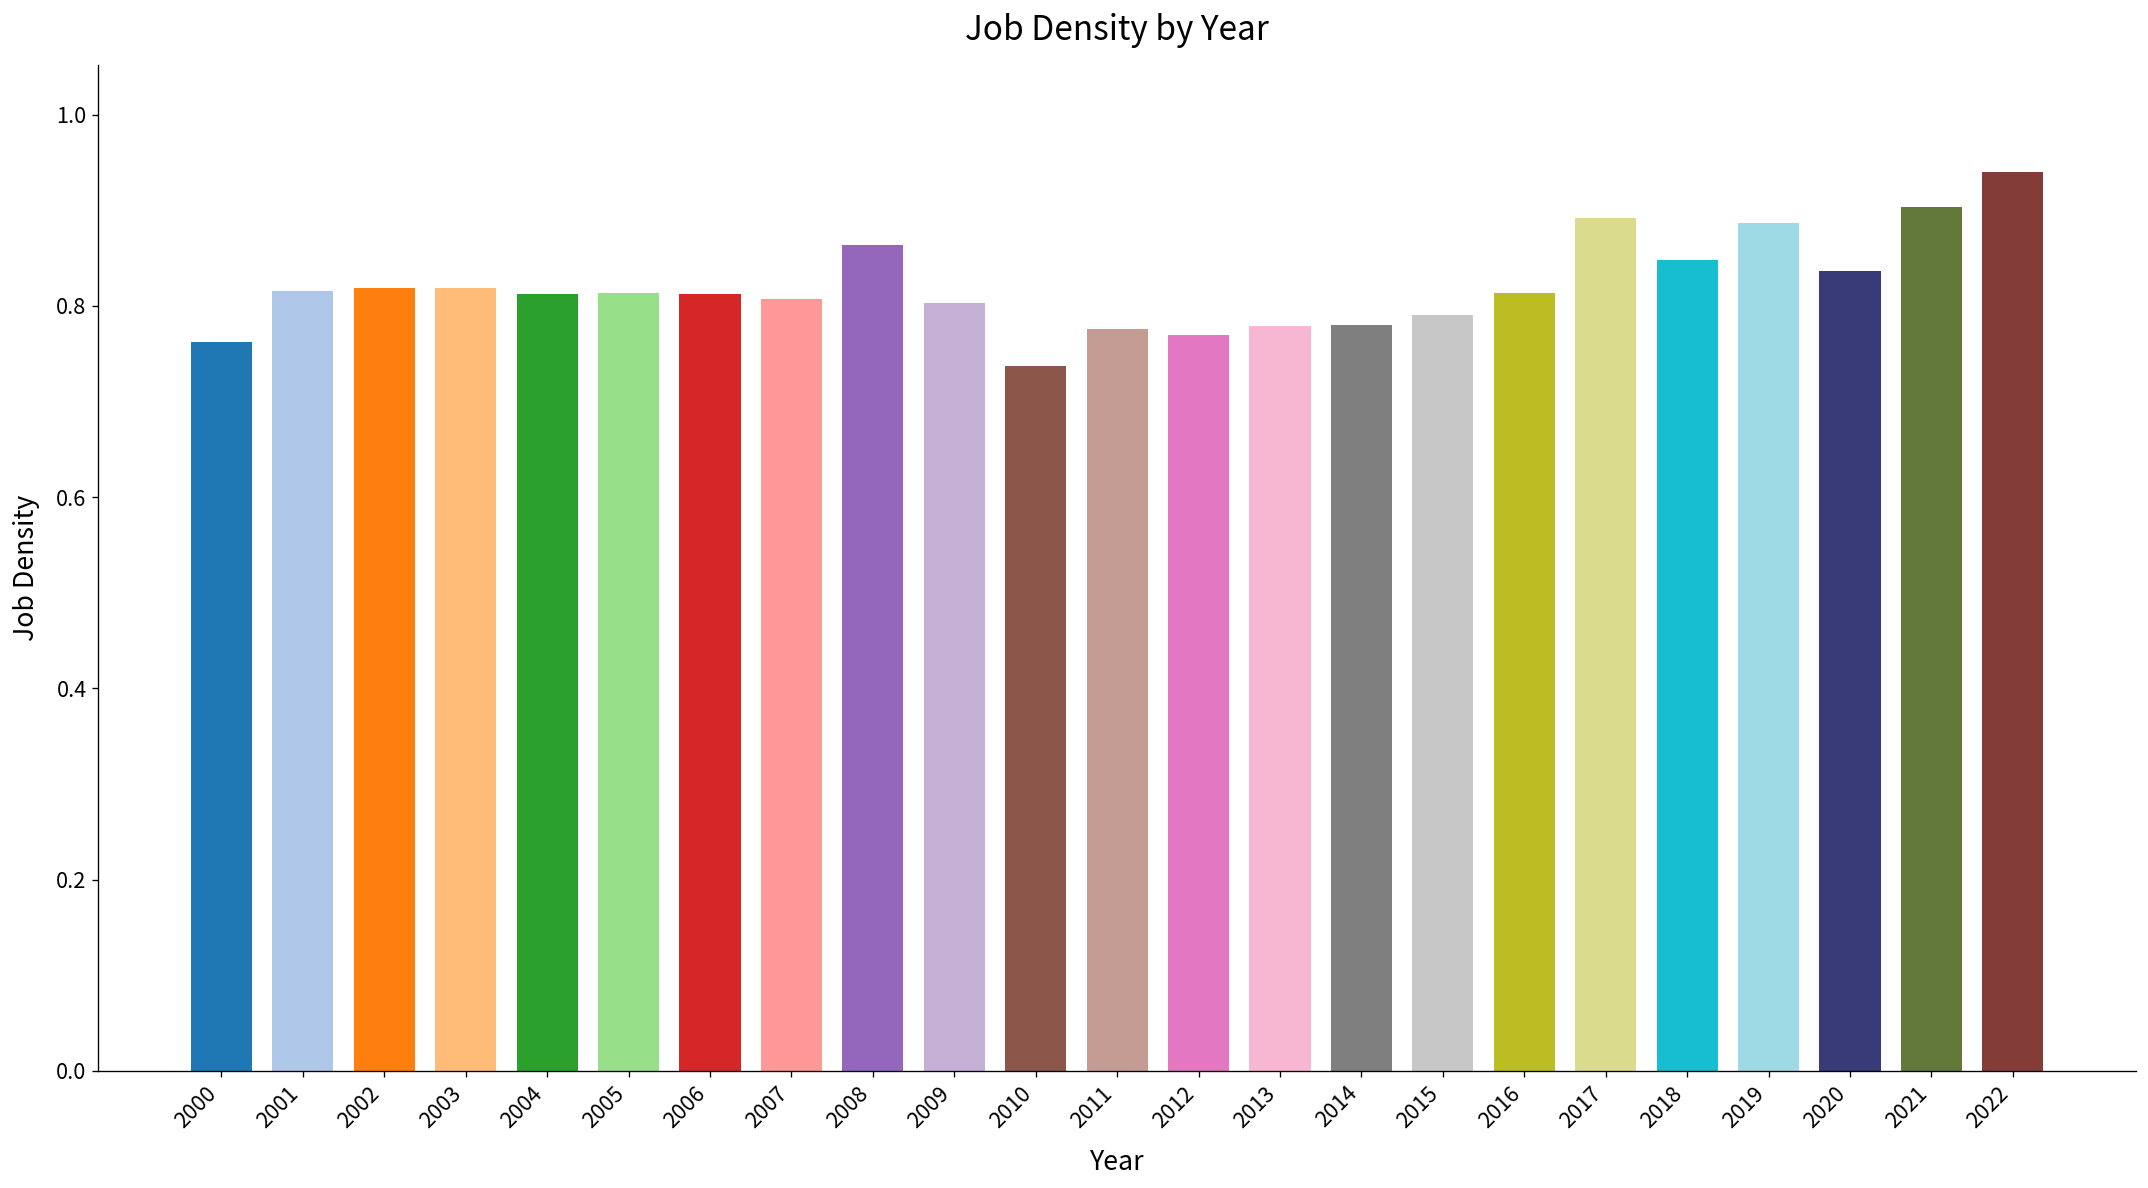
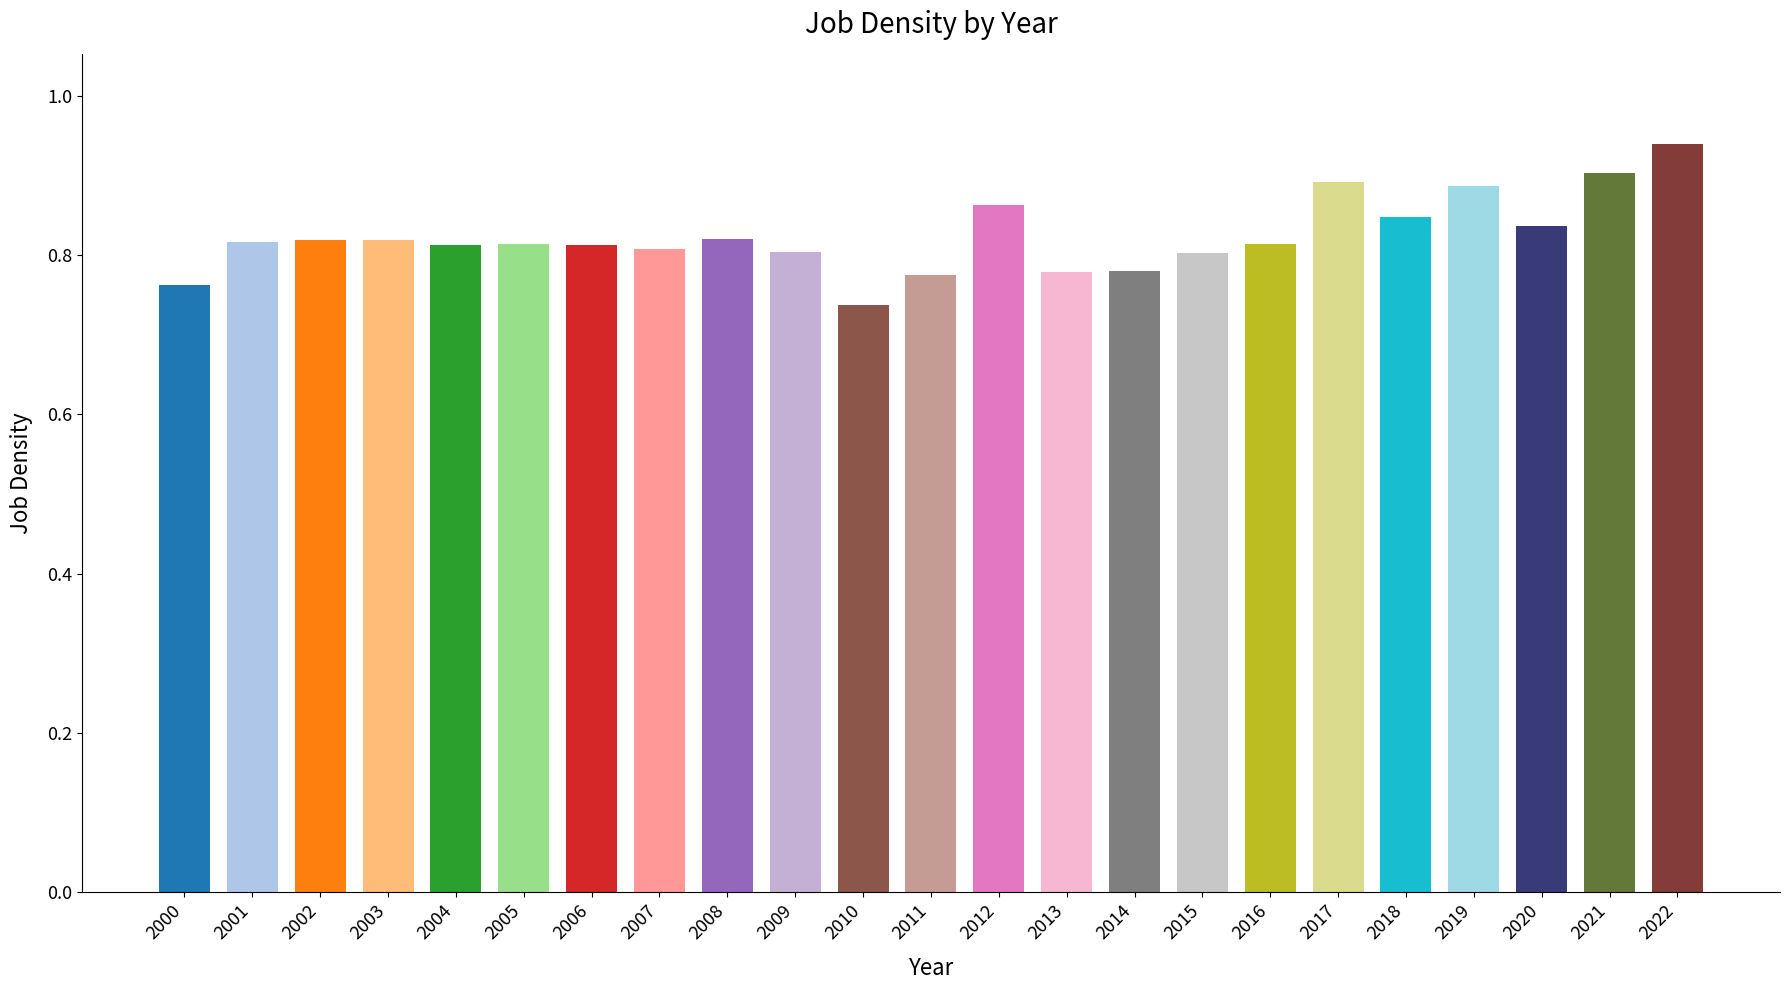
2008: 0.86 -> 0.82
2012: 0.77 -> 0.86
2015: 0.79 -> 0.80
